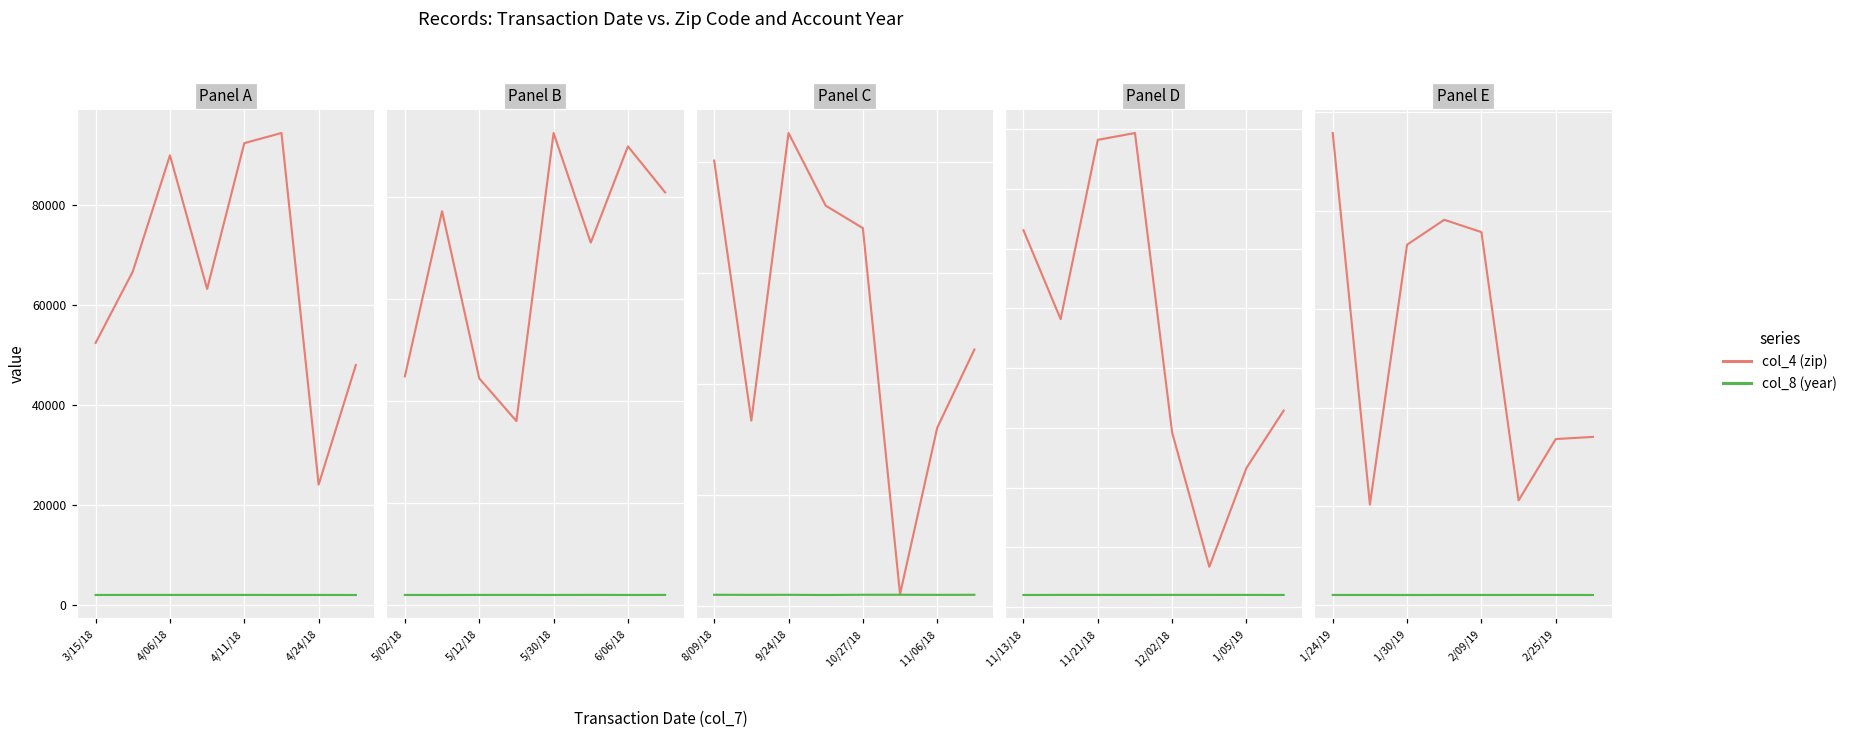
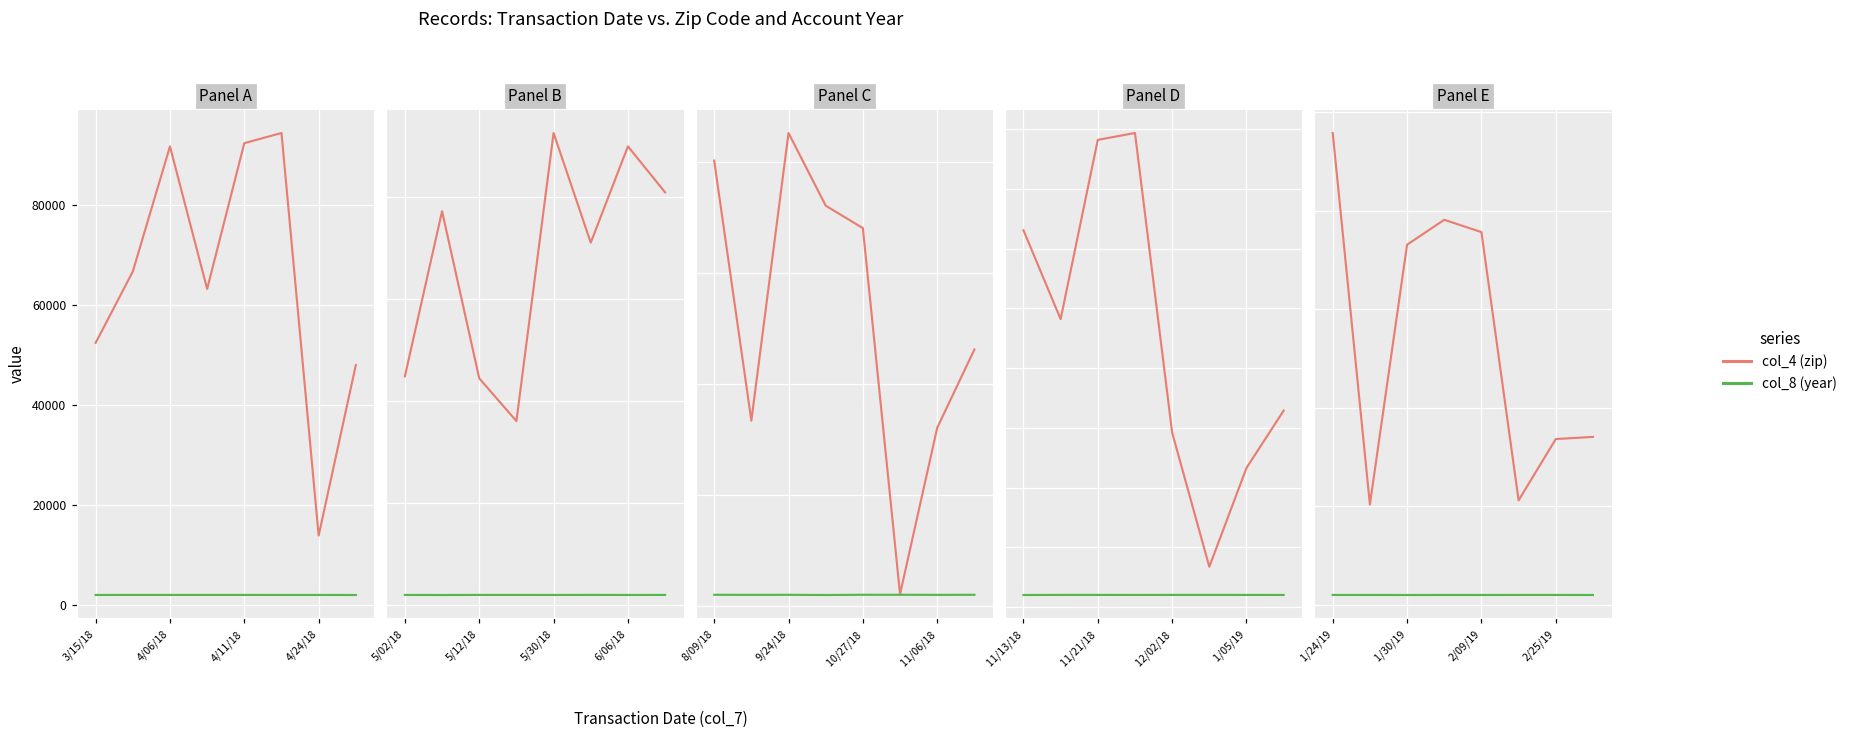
Panel A, col_4 (zip), 4/06/18: 90000 -> 92000
Panel A, col_4 (zip), 4/24/18: 24000 -> 14000
